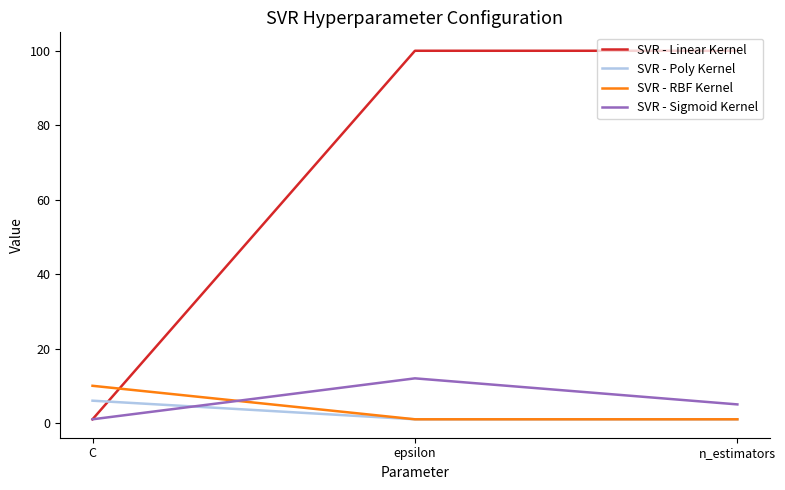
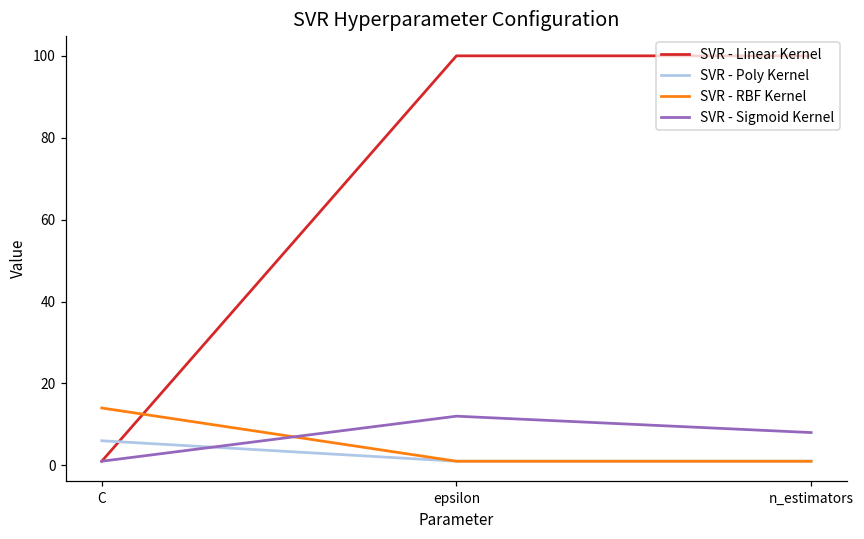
SVR - RBF Kernel, C: 10 -> 14
SVR - Sigmoid Kernel, n_estimators: 5 -> 8
